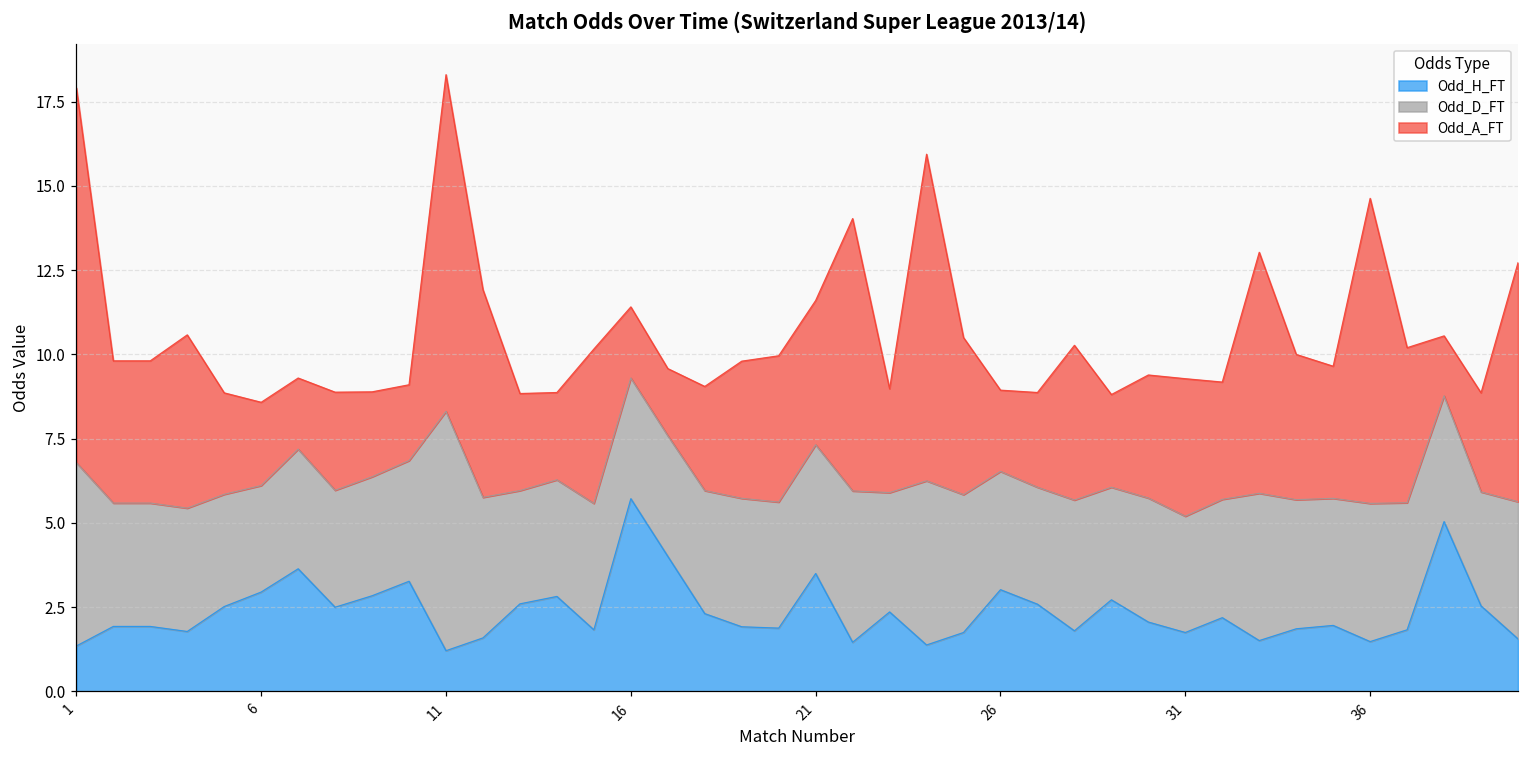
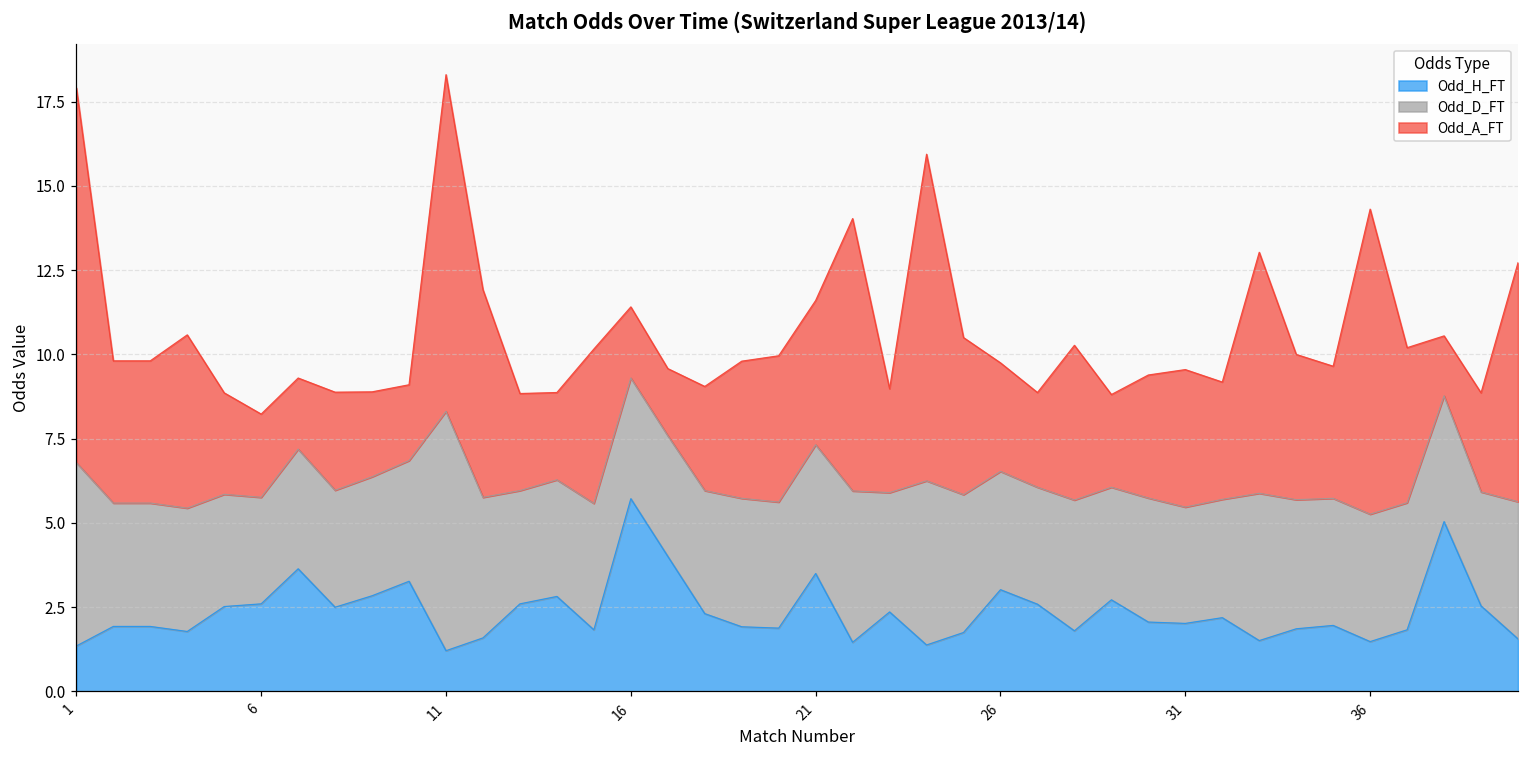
Odd_H_FT, 6: 3.0 -> 2.6
Odd_A_FT, 26: 2.4 -> 3.2
Odd_H_FT, 31: 1.8 -> 2.0
Odd_D_FT, 36: 4.1 -> 3.8
